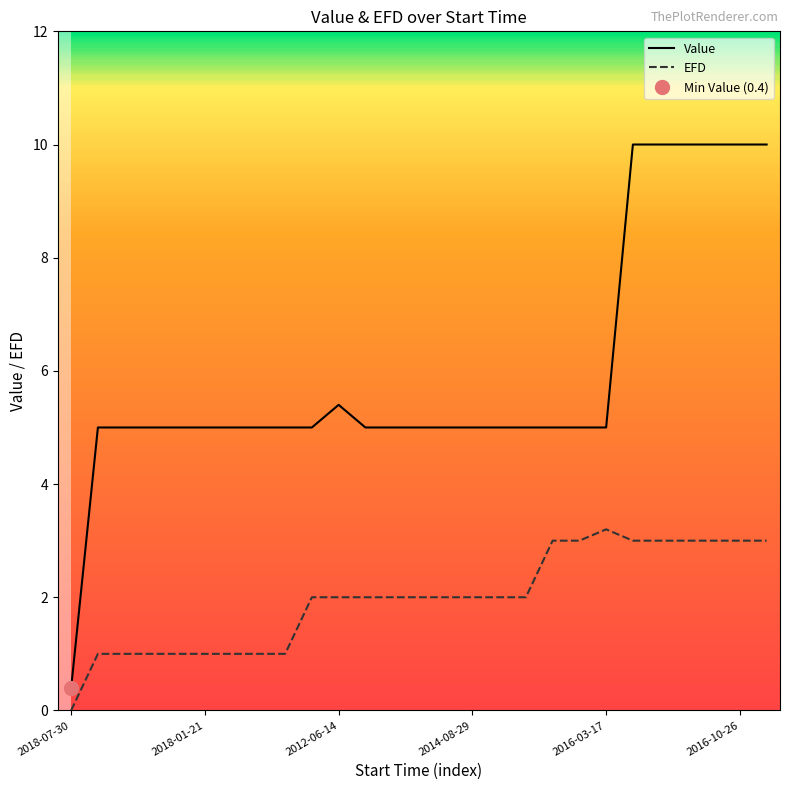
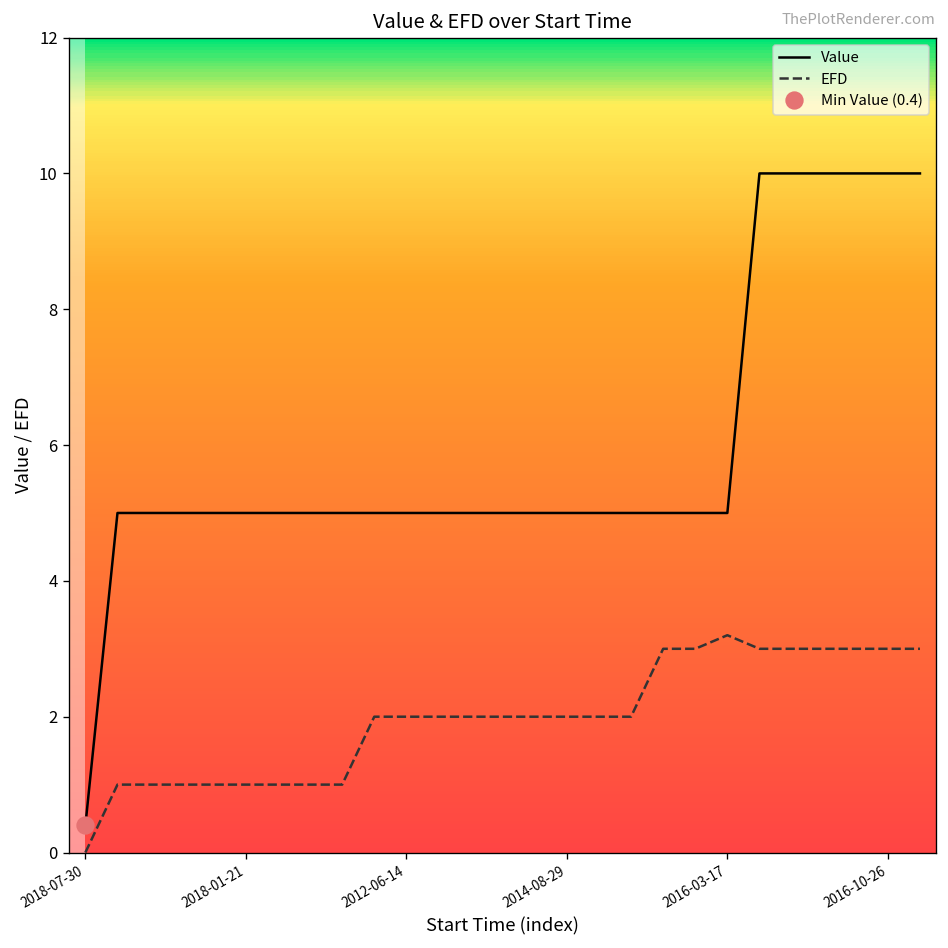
Value, 2012-06-14: 5.4 -> 5.0
